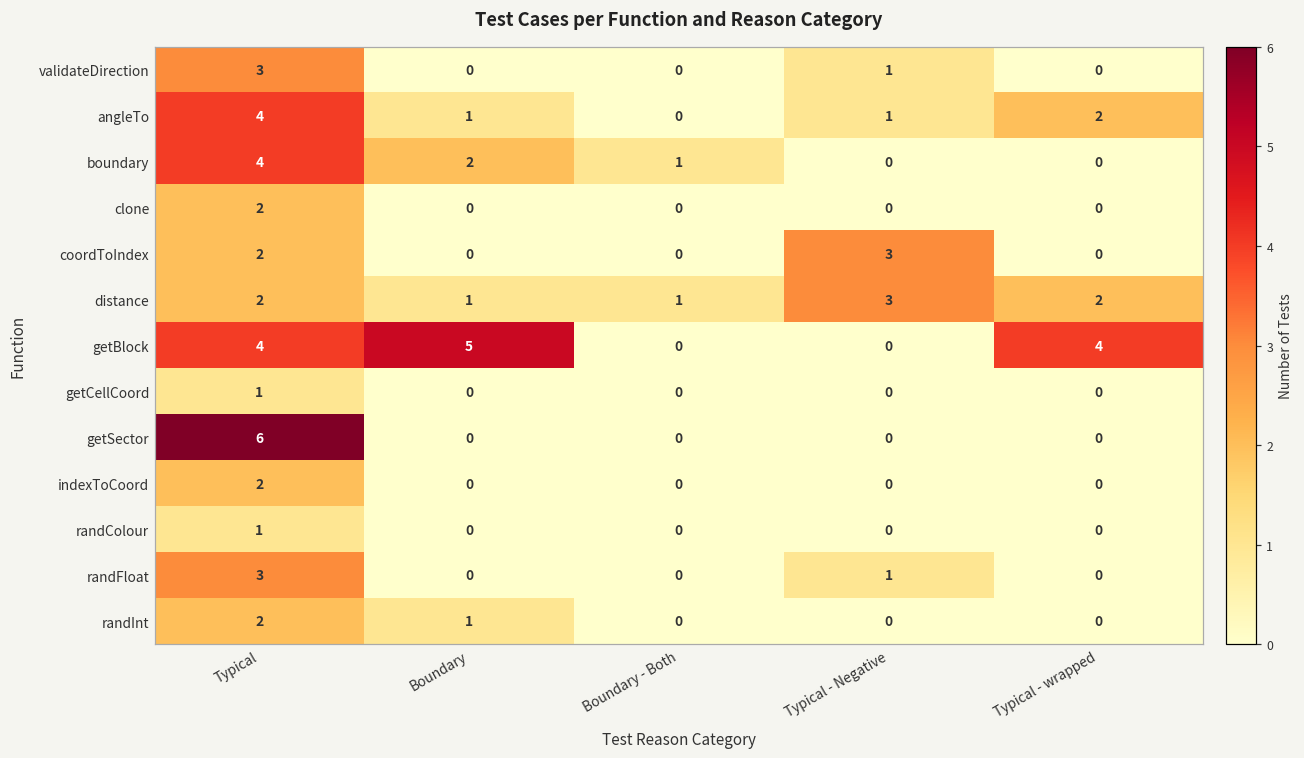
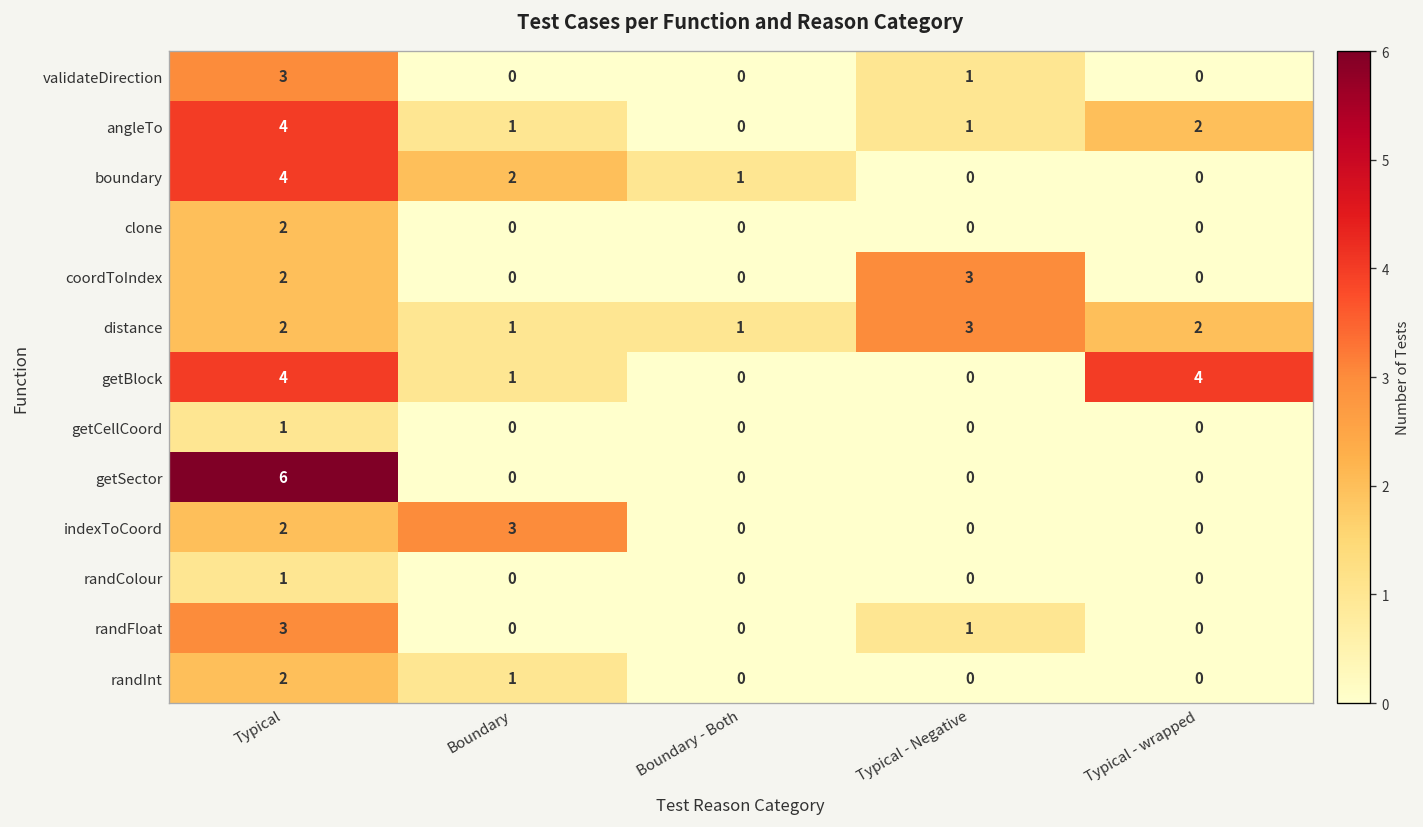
getBlock, Boundary: 5 -> 1
indexToCoord, Boundary: 0 -> 3
